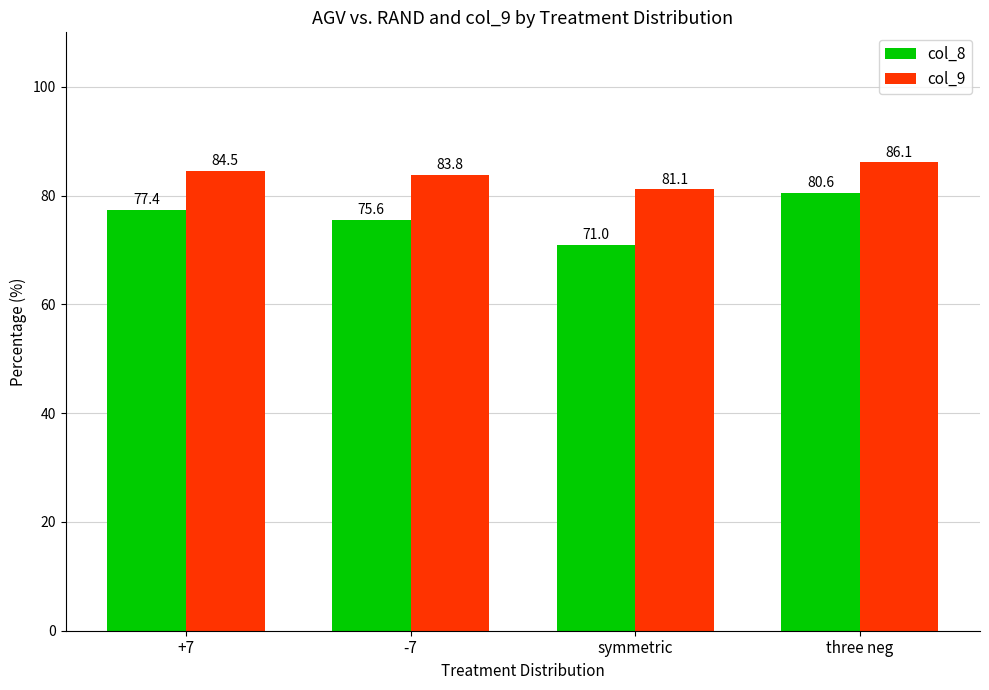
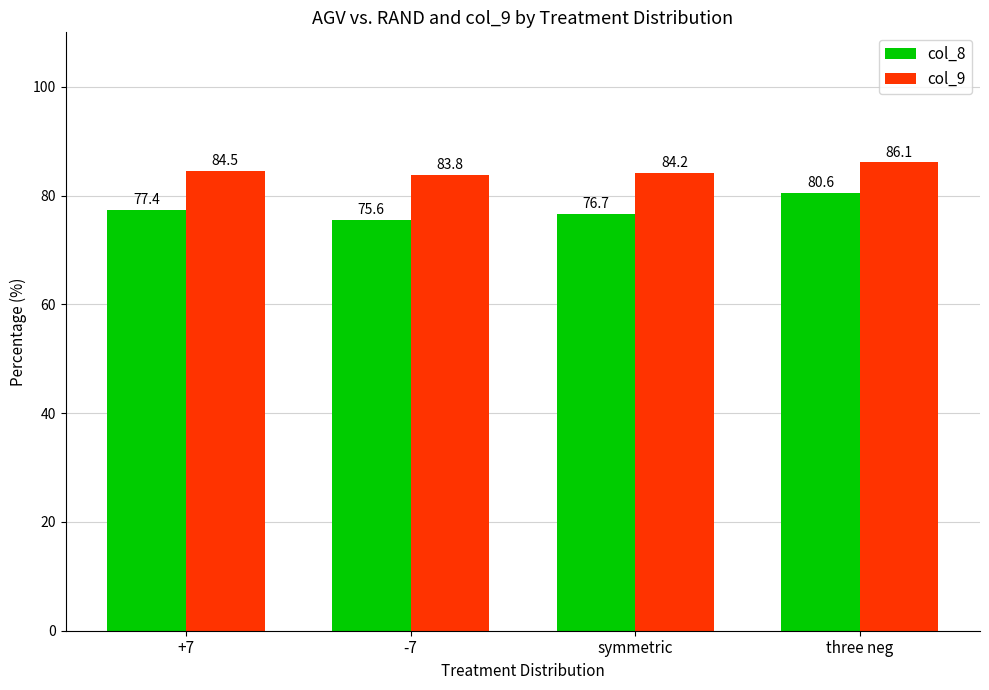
col_8, symmetric: 71.0 -> 76.7
col_9, symmetric: 81.1 -> 84.2
